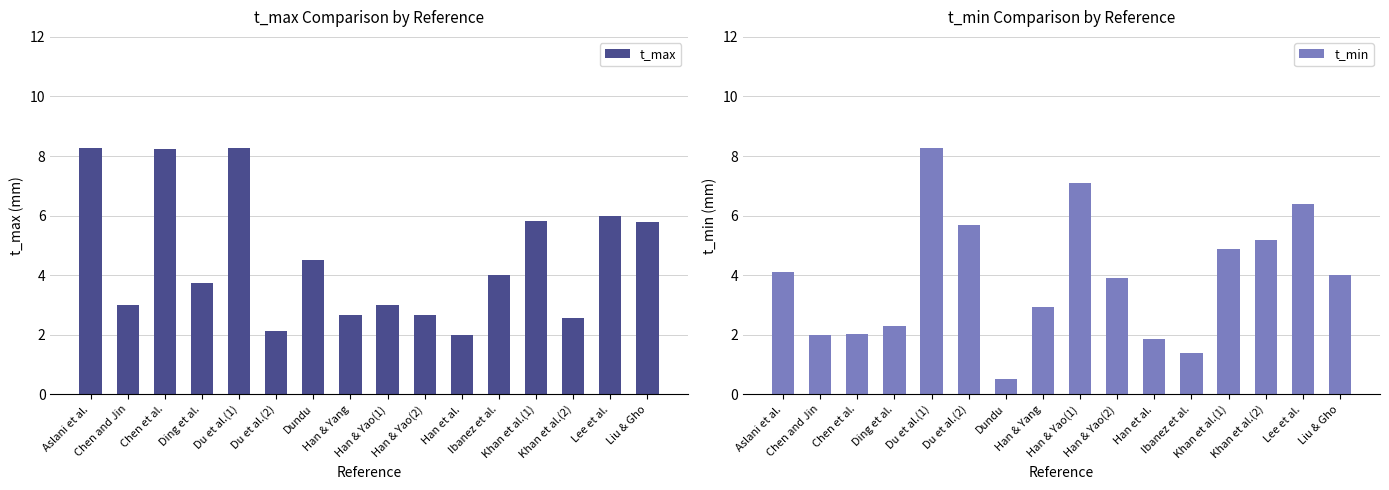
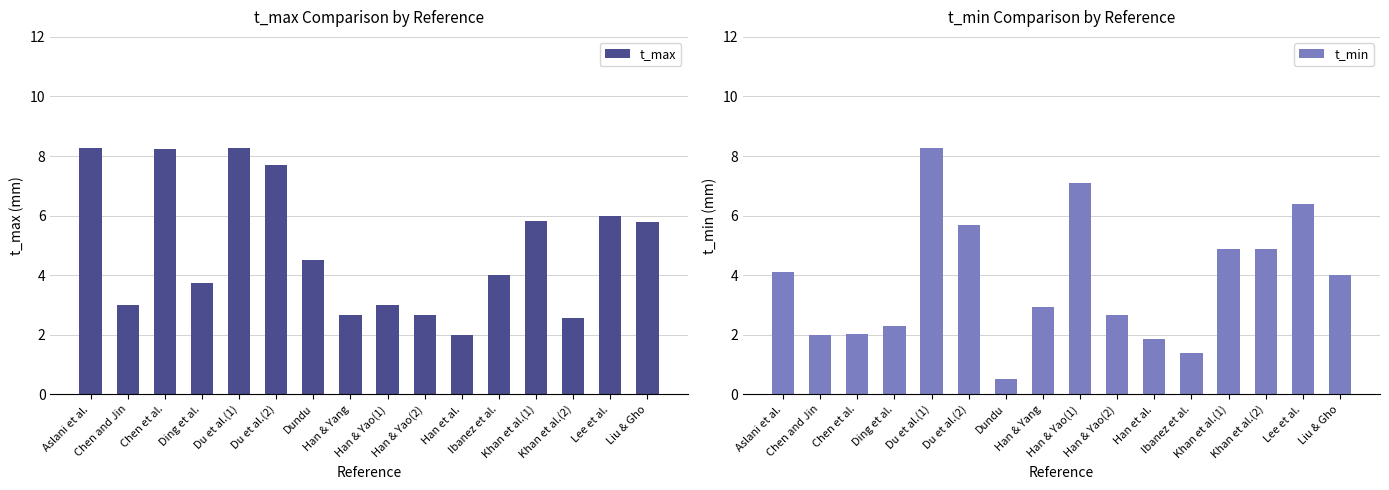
t_max Comparison by Reference, Du et al.(2): 2.1 -> 7.7
t_min Comparison by Reference, Han & Yao(2): 3.9 -> 2.7
t_min Comparison by Reference, Khan et al.(2): 5.2 -> 4.9
